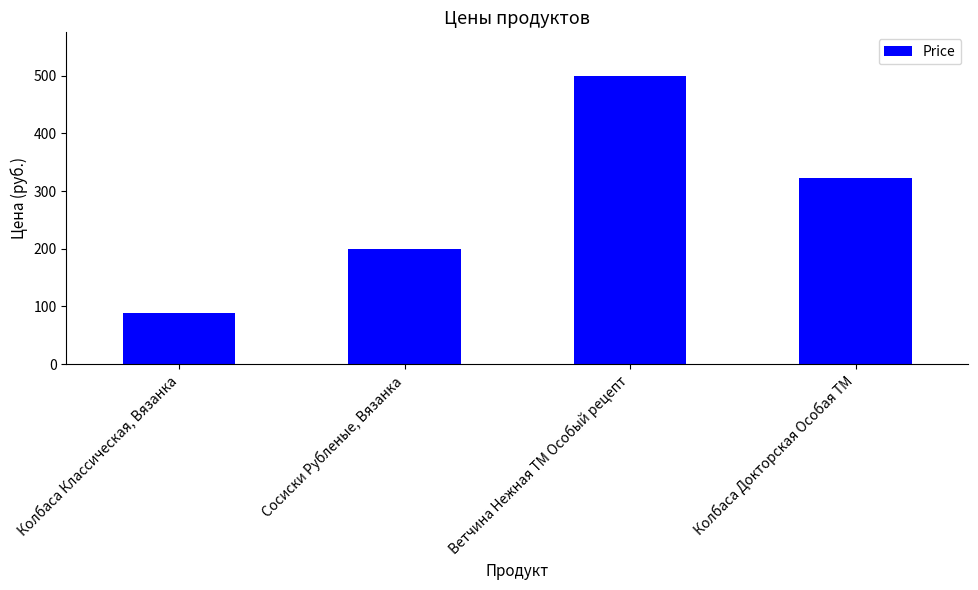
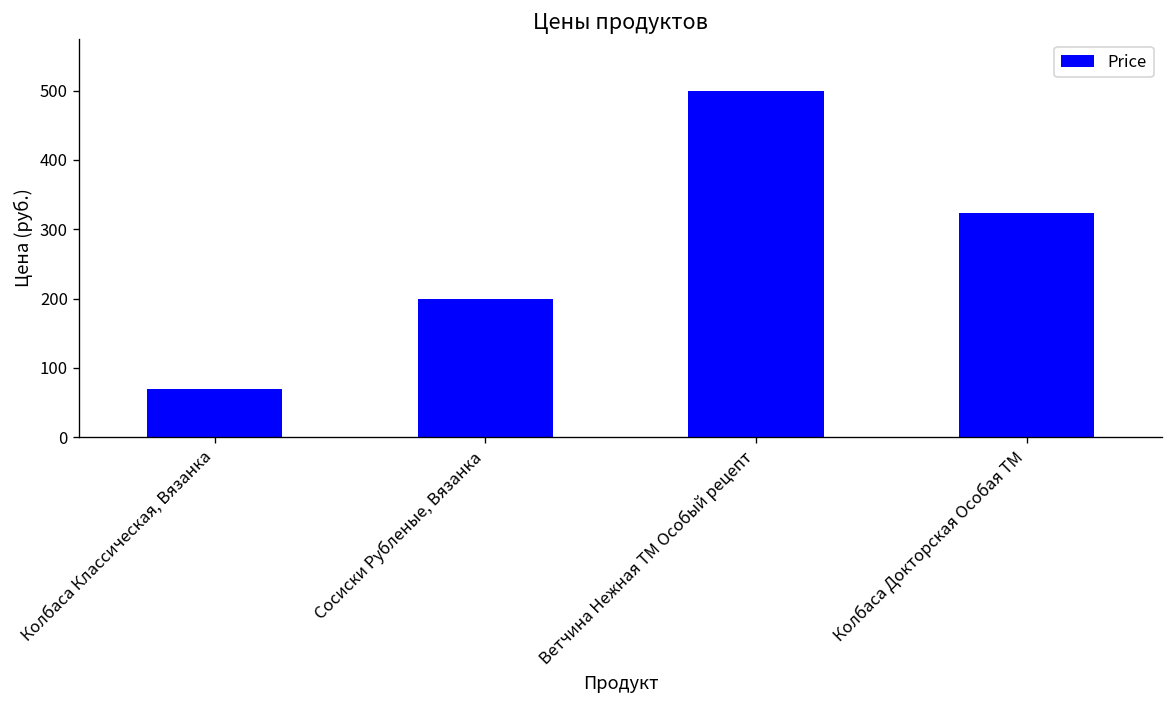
Колбаса Классическая, Вязанка: 90 -> 70
